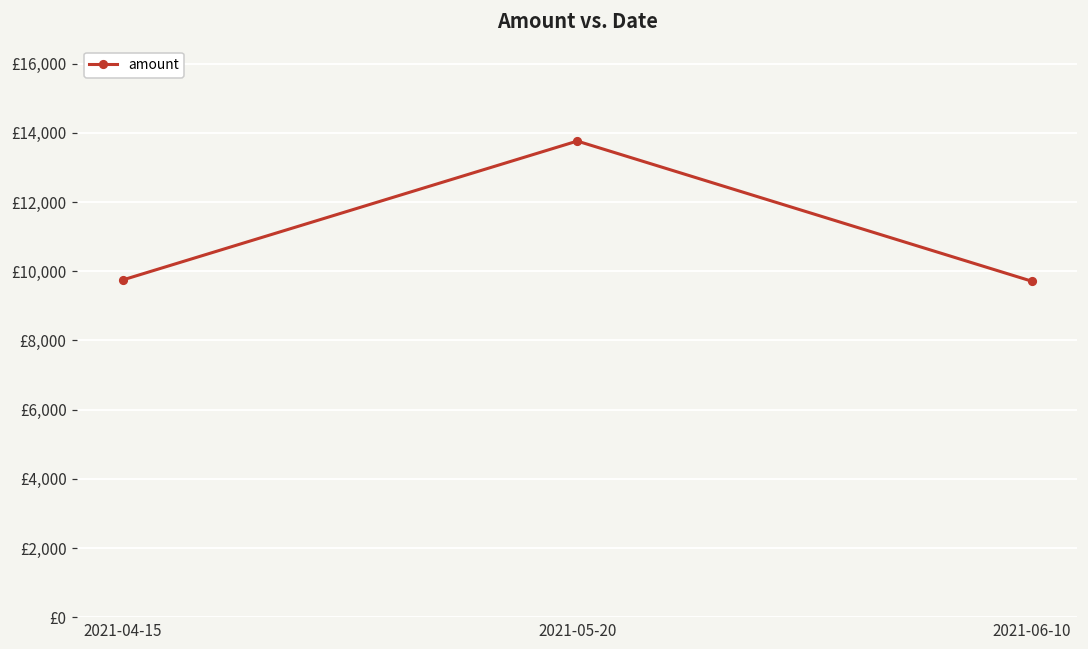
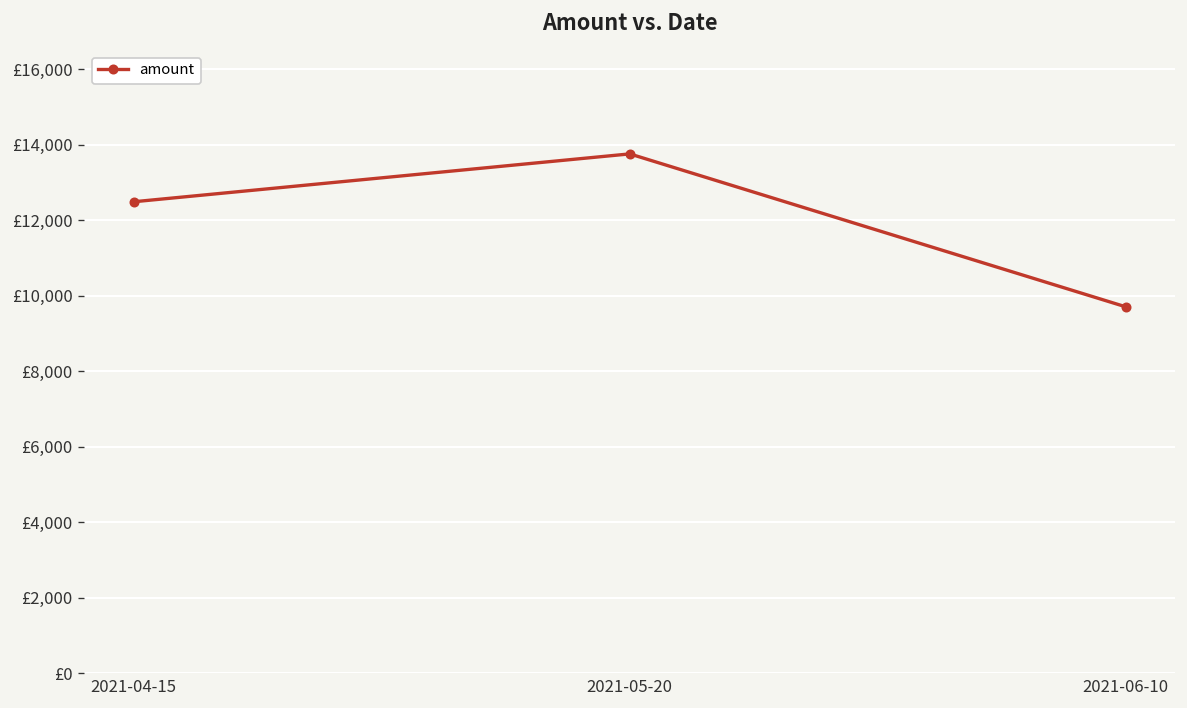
2021-04-15: £9,700 -> £12,500
